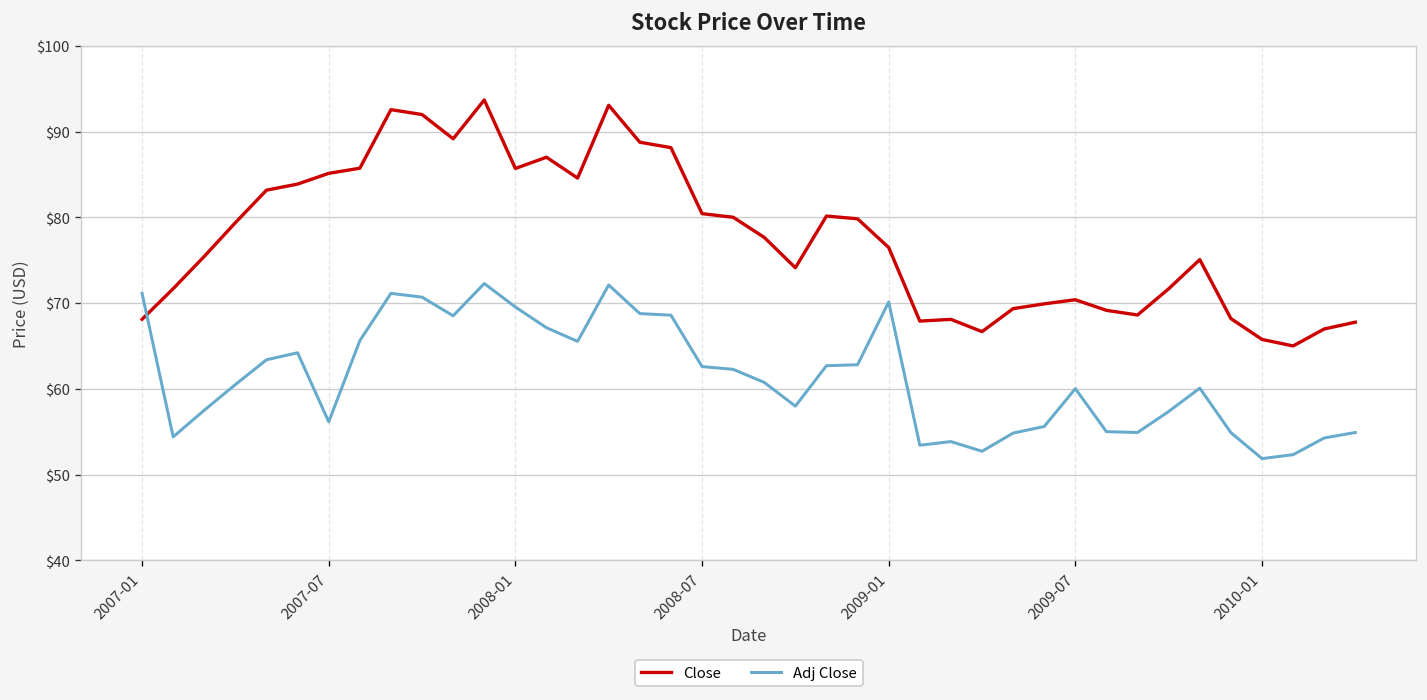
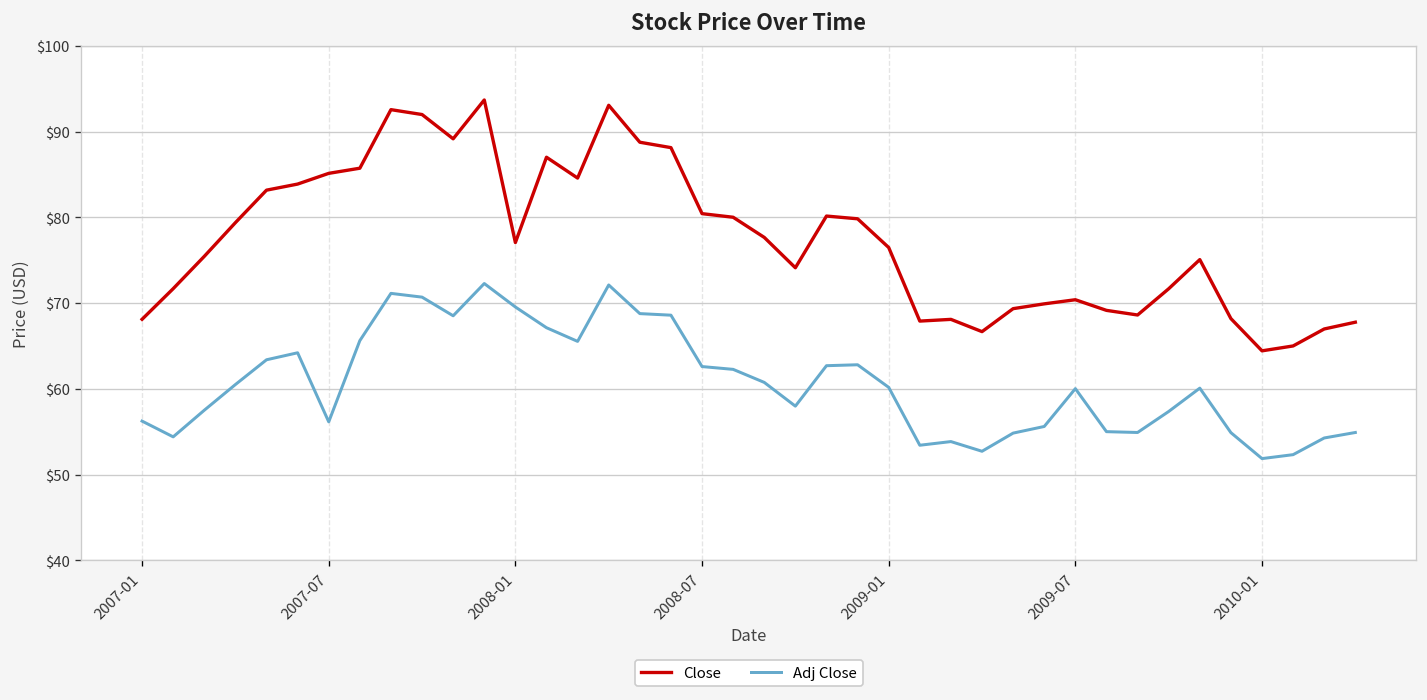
Adj Close, 2007-01: $71 -> $56
Close, 2008-01: $86 -> $77
Adj Close, 2009-01: $70 -> $60
Close, 2010-01: $66 -> $64
